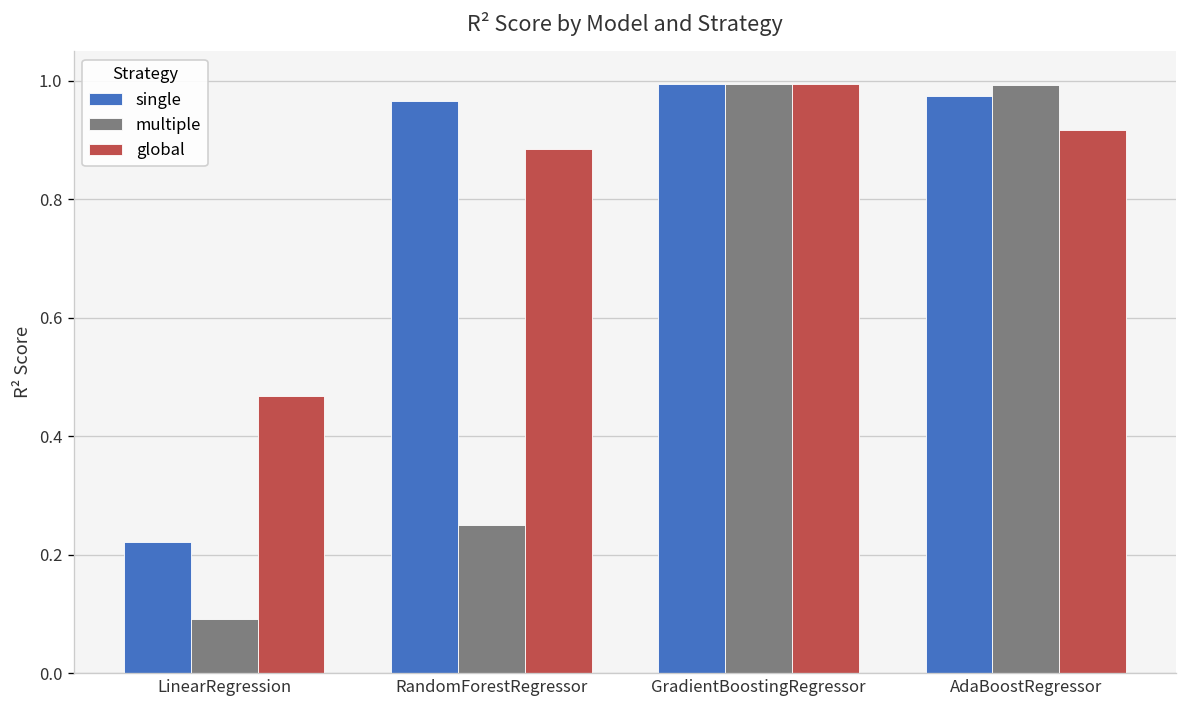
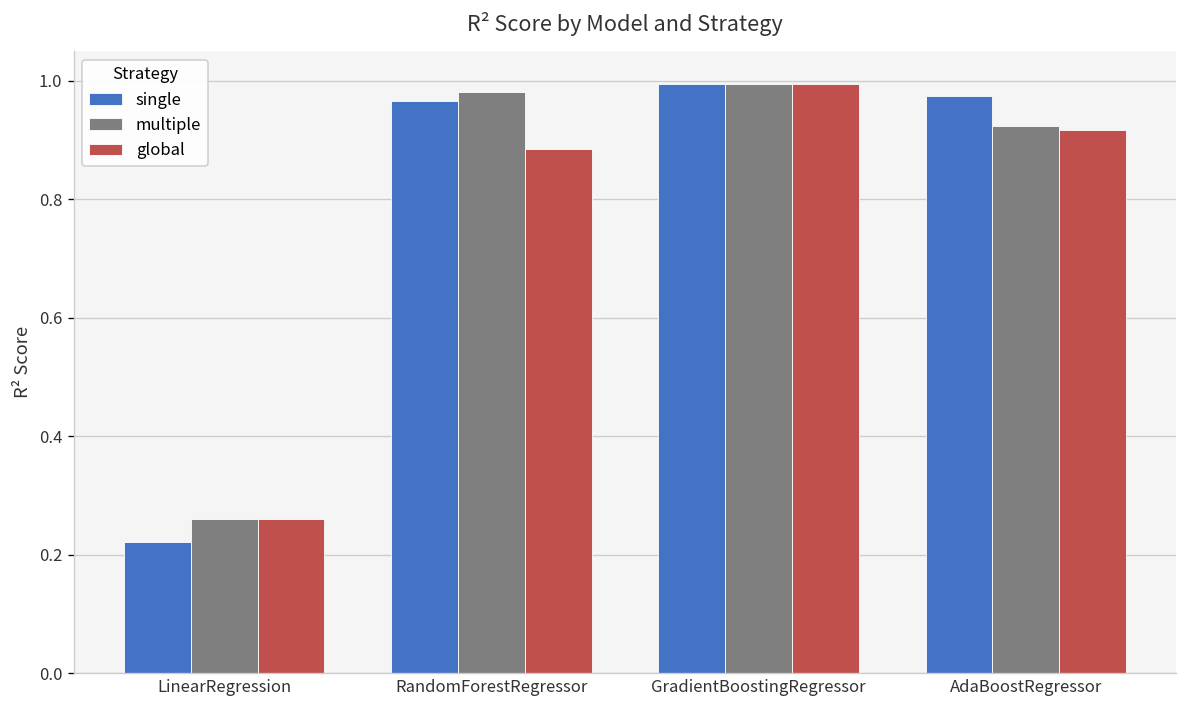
multiple, LinearRegression: 0.09 -> 0.26
global, LinearRegression: 0.47 -> 0.26
multiple, RandomForestRegressor: 0.25 -> 0.98
multiple, AdaBoostRegressor: 0.99 -> 0.92
